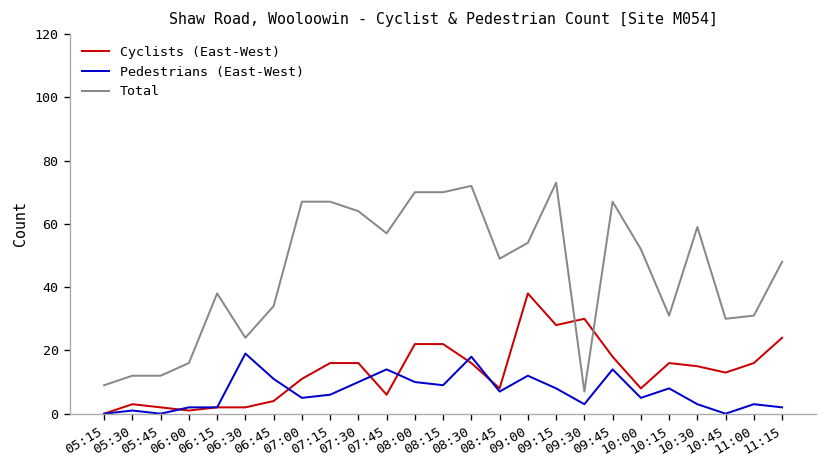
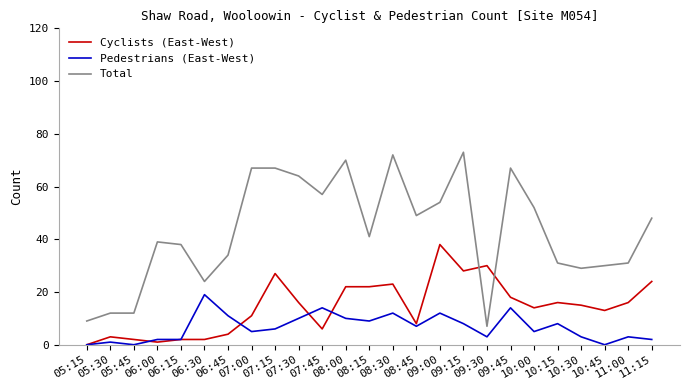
Total, 06:00: 16 -> 39
Cyclists (East-West), 07:15: 16 -> 27
Total, 08:15: 70 -> 41
Cyclists (East-West), 08:30: 16 -> 23
Pedestrians (East-West), 08:30: 18 -> 12
Cyclists (East-West), 10:00: 8 -> 14
Total, 10:30: 59 -> 29
